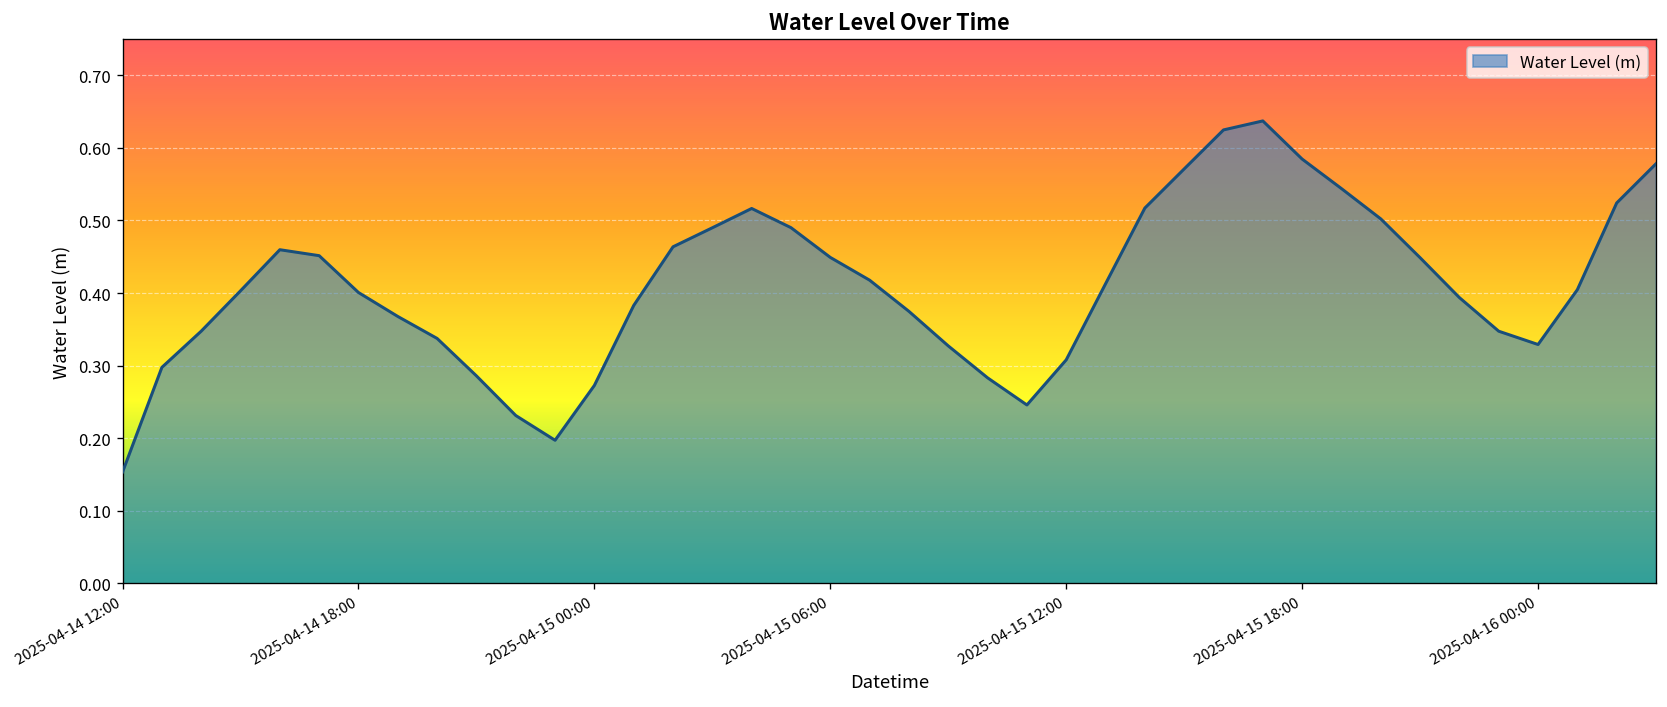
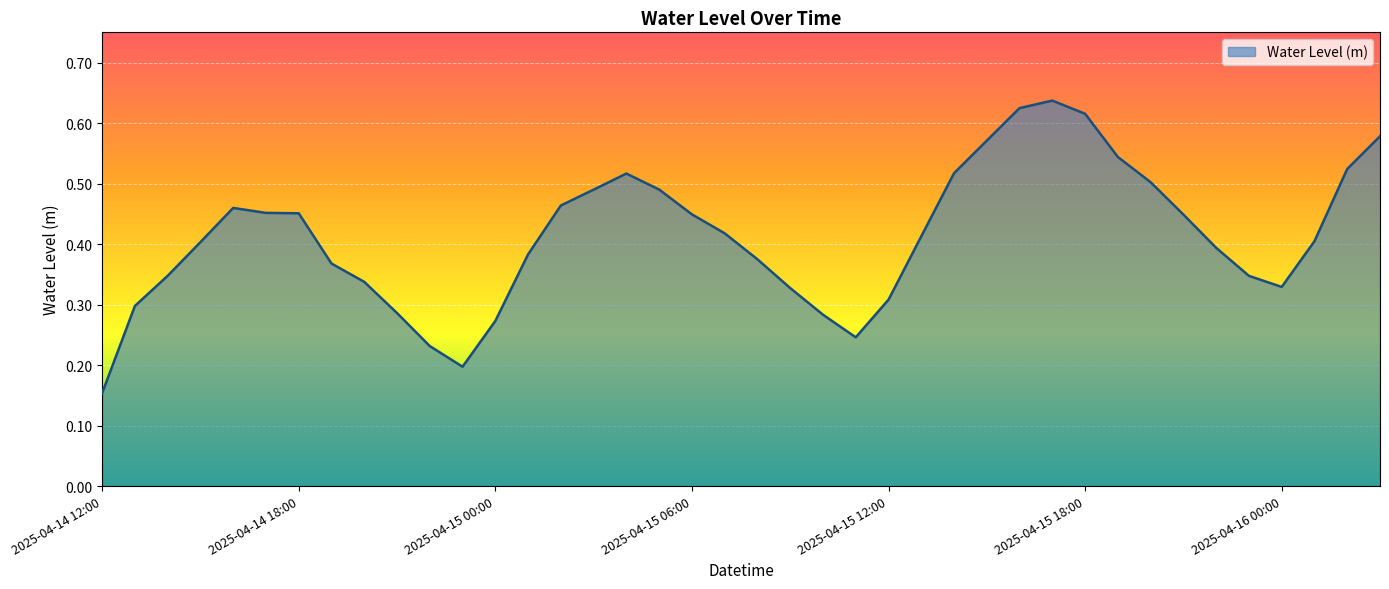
2025-04-14 18:00: 0.40 -> 0.45
2025-04-15 18:00: 0.58 -> 0.62
